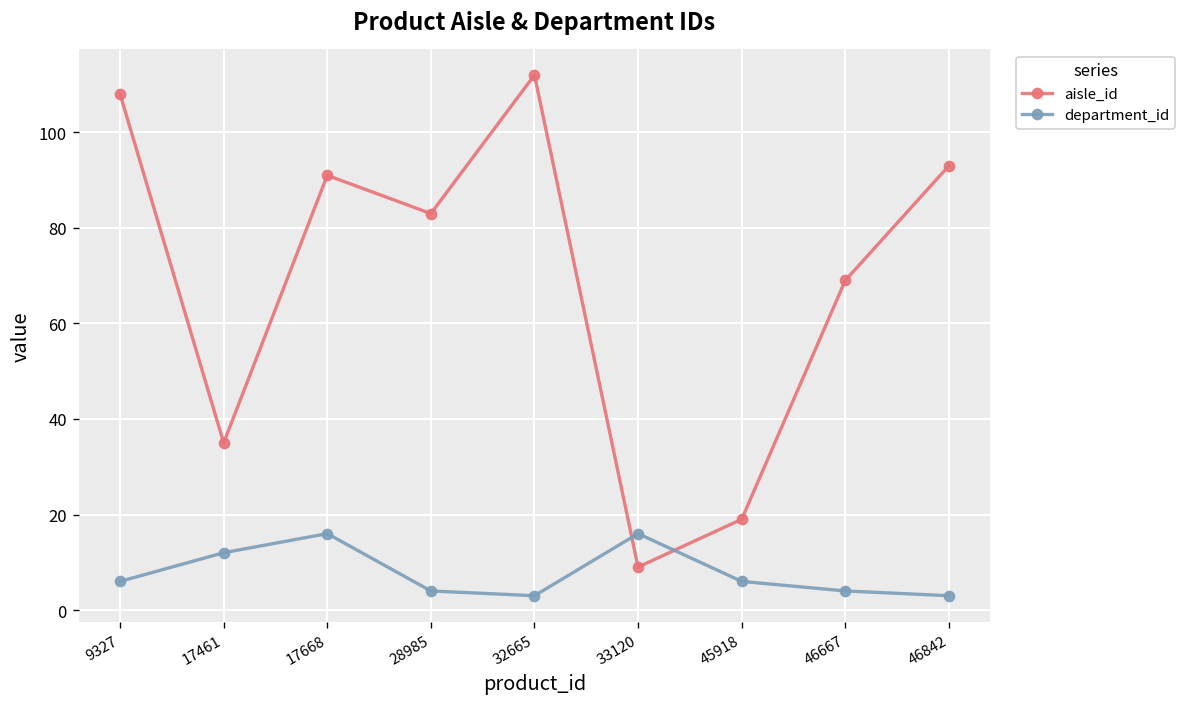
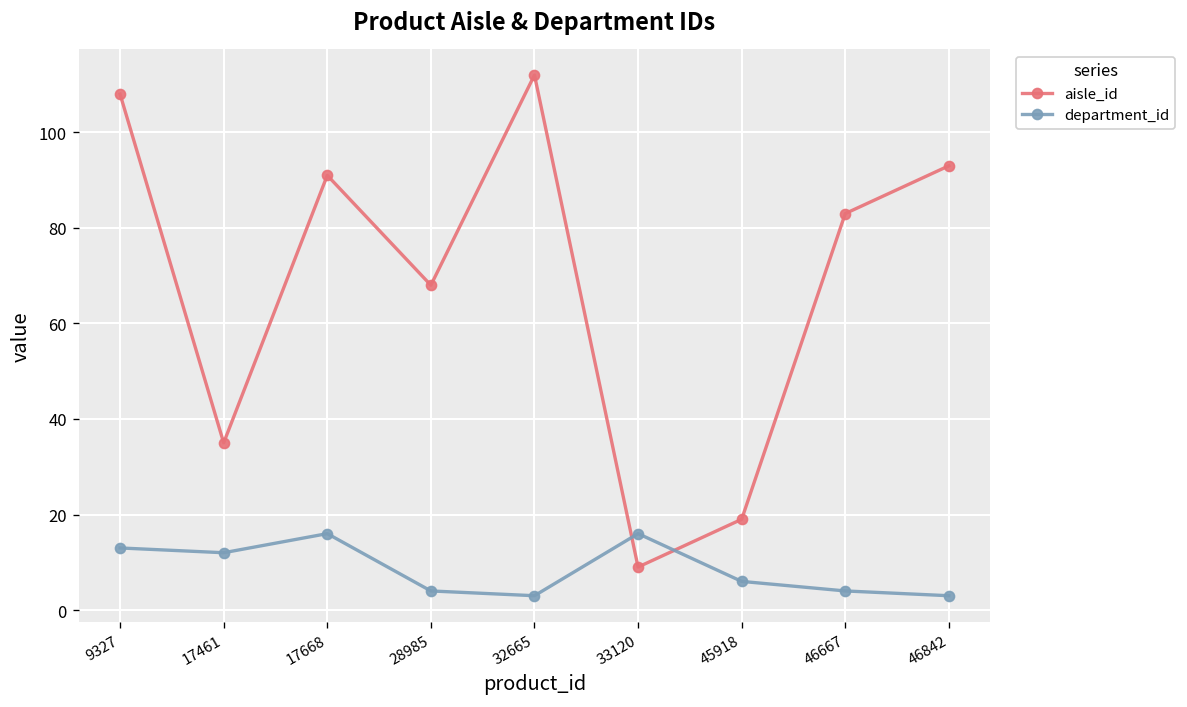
department_id, 9327: 6 -> 13
aisle_id, 28985: 83 -> 68
aisle_id, 46667: 69 -> 83
